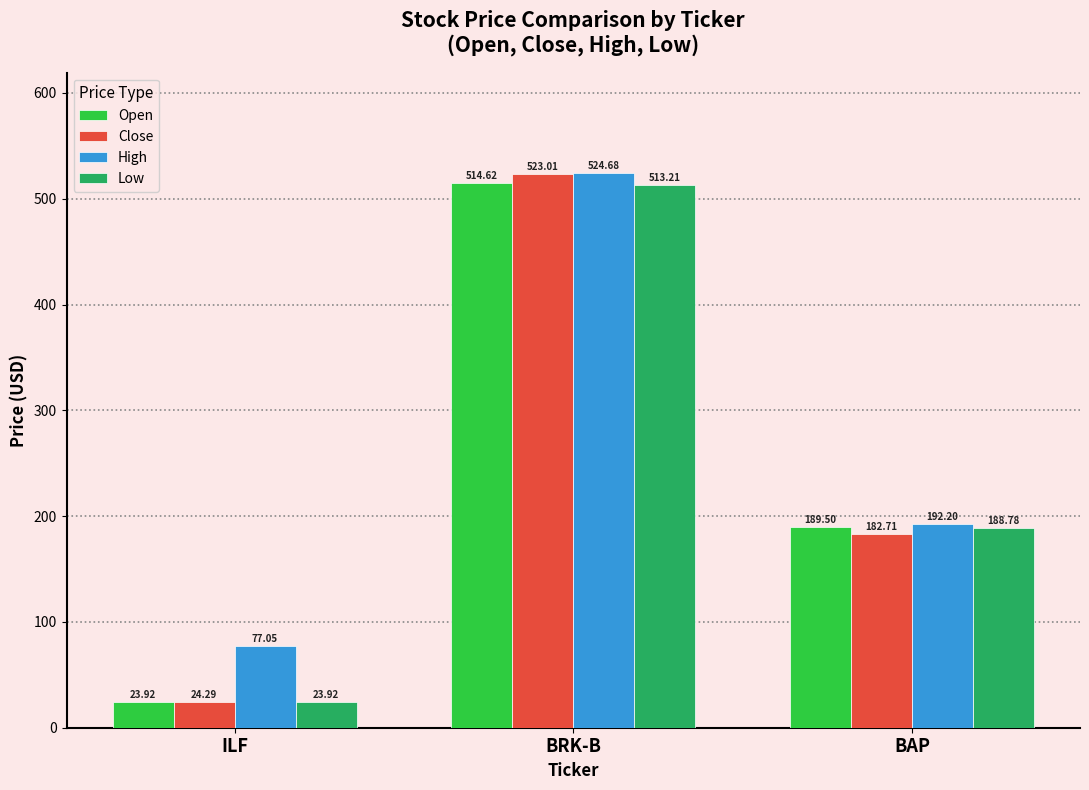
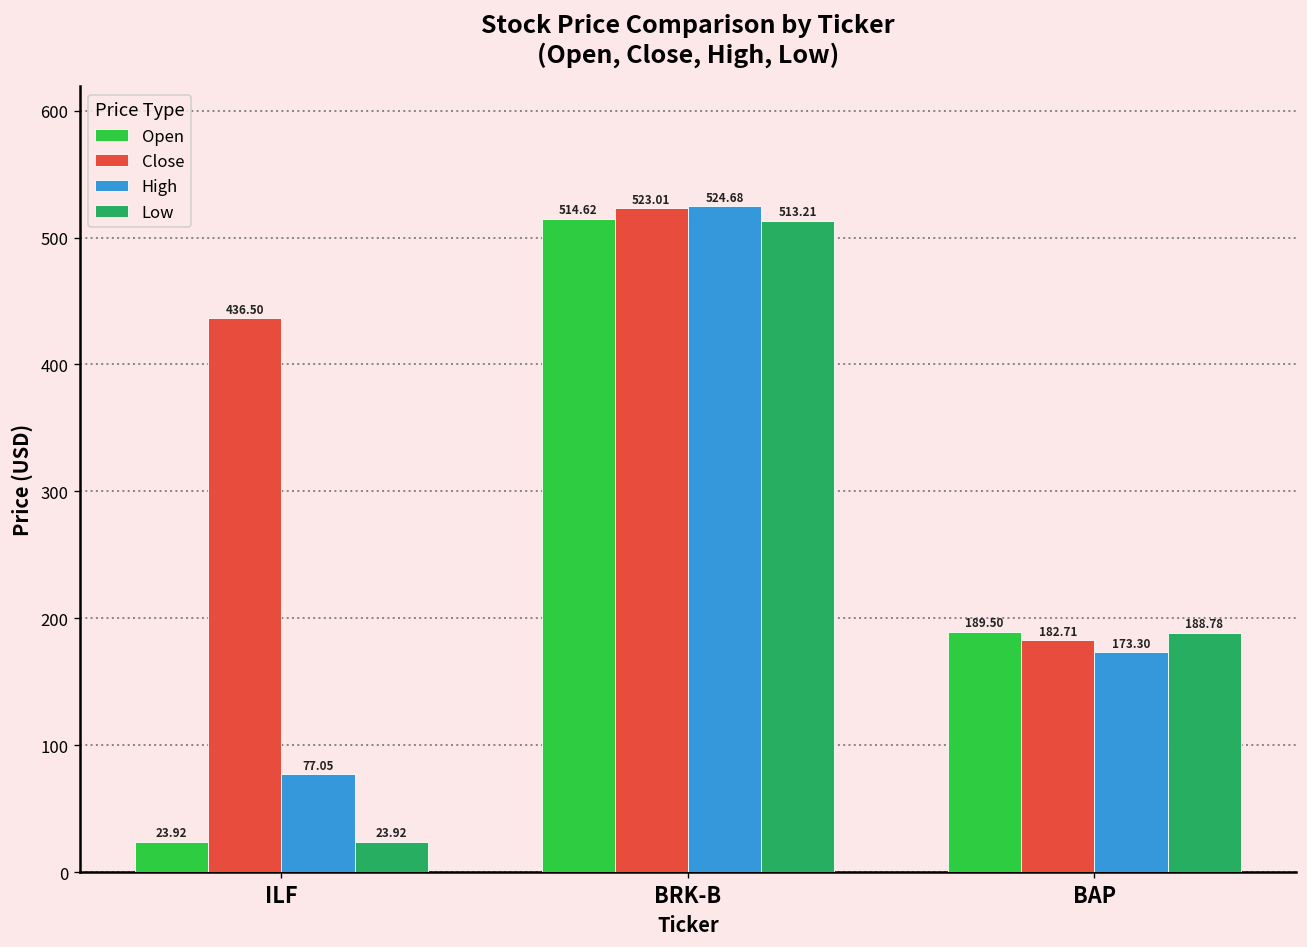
Close, ILF: 24.29 -> 436.50
High, BAP: 192.20 -> 173.30
